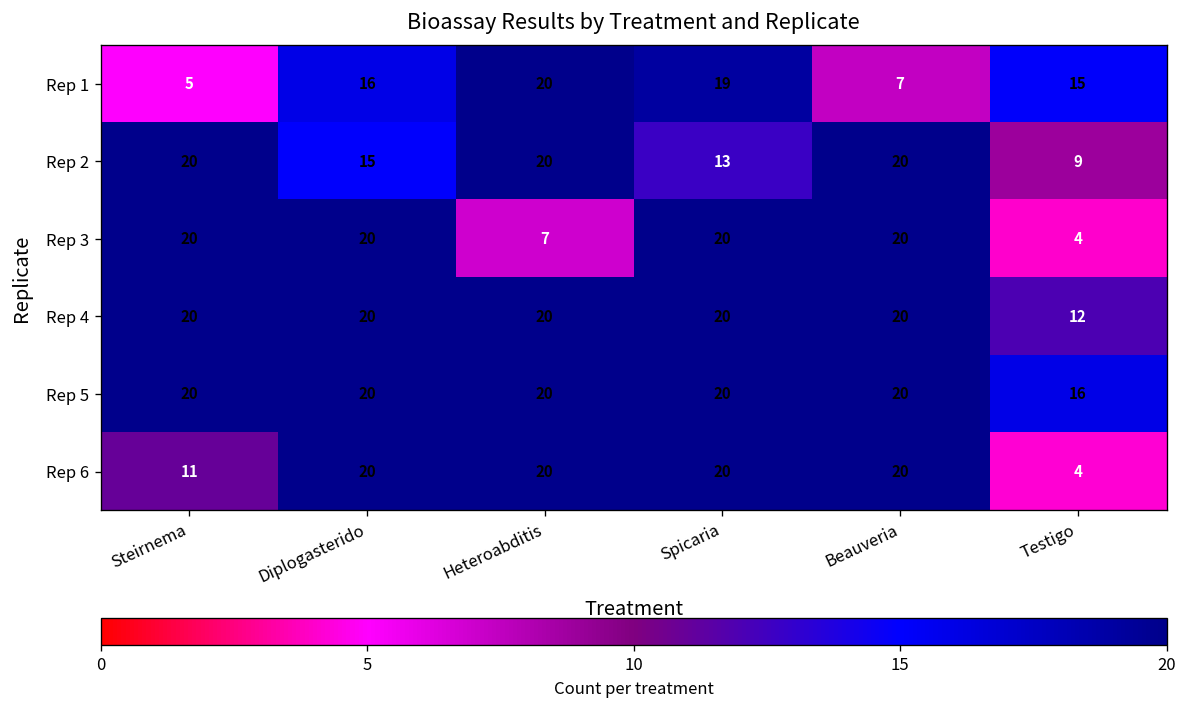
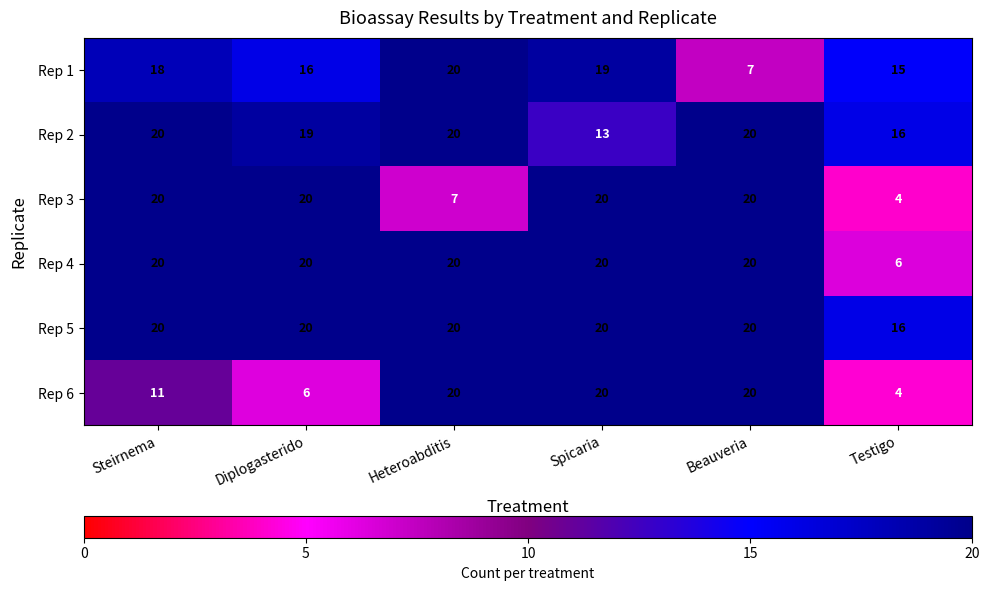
Rep 1, Steirnema: 5 -> 18
Rep 2, Diplogasterido: 15 -> 19
Rep 2, Testigo: 9 -> 16
Rep 4, Testigo: 12 -> 6
Rep 6, Diplogasterido: 20 -> 6
